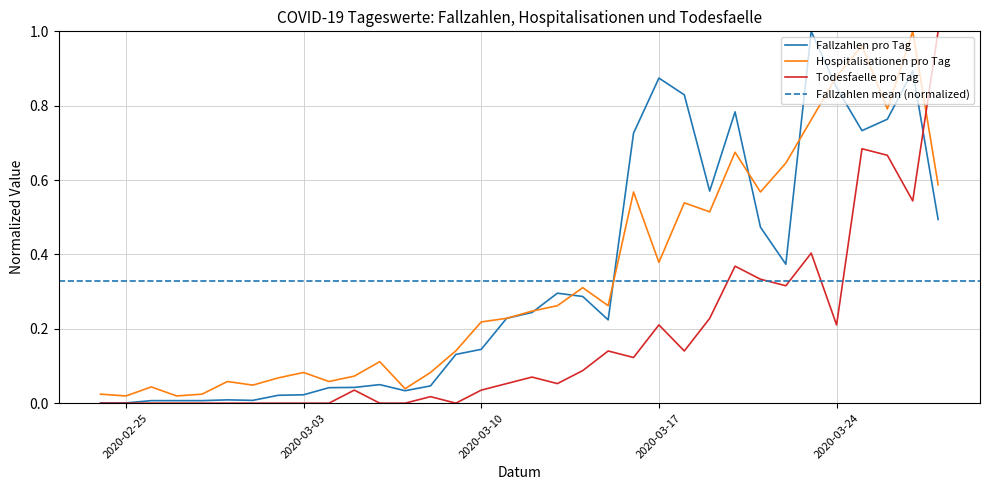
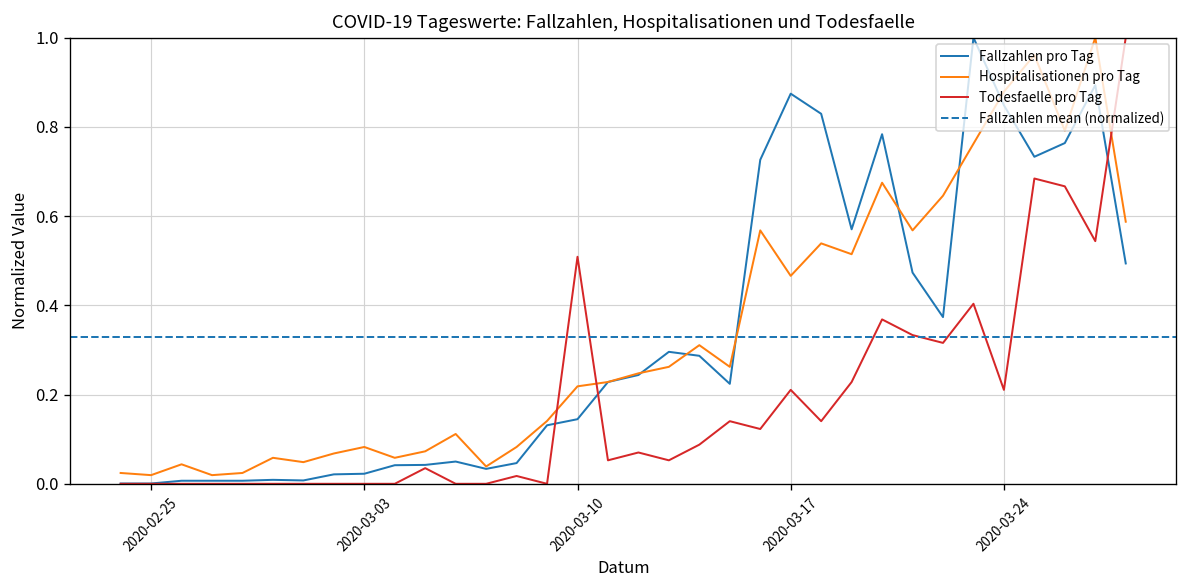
Todesfaelle pro Tag, 2020-03-10: 0.04 -> 0.51
Hospitalisationen pro Tag, 2020-03-17: 0.38 -> 0.47
